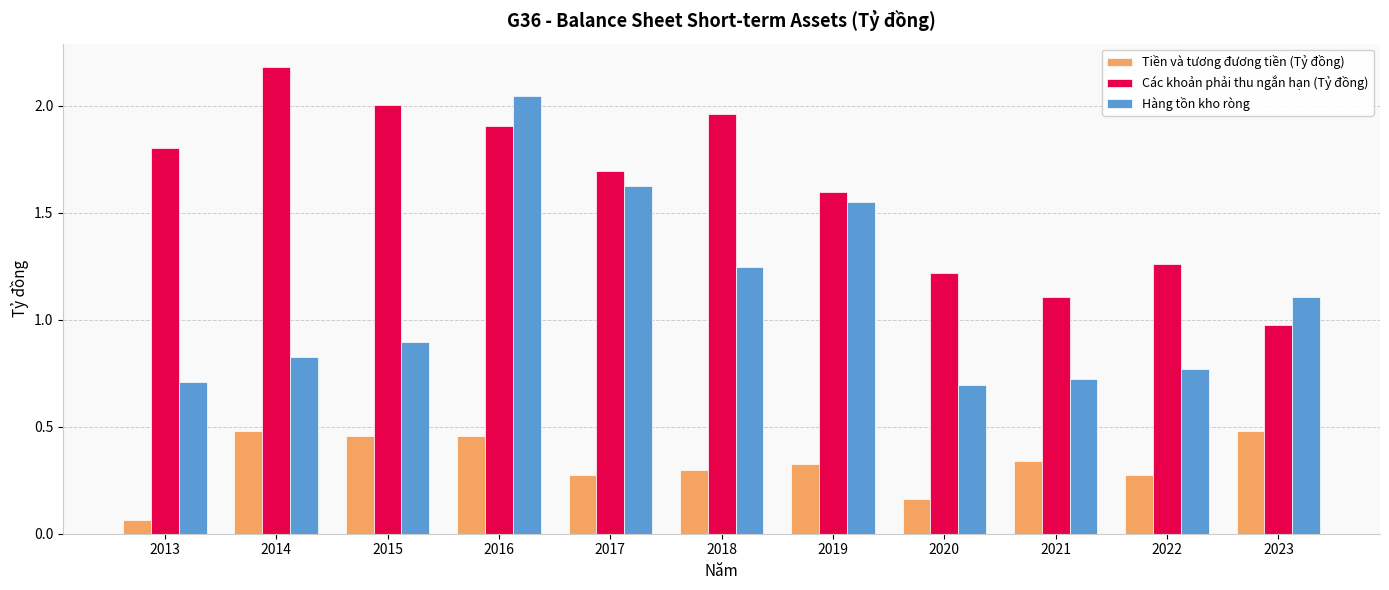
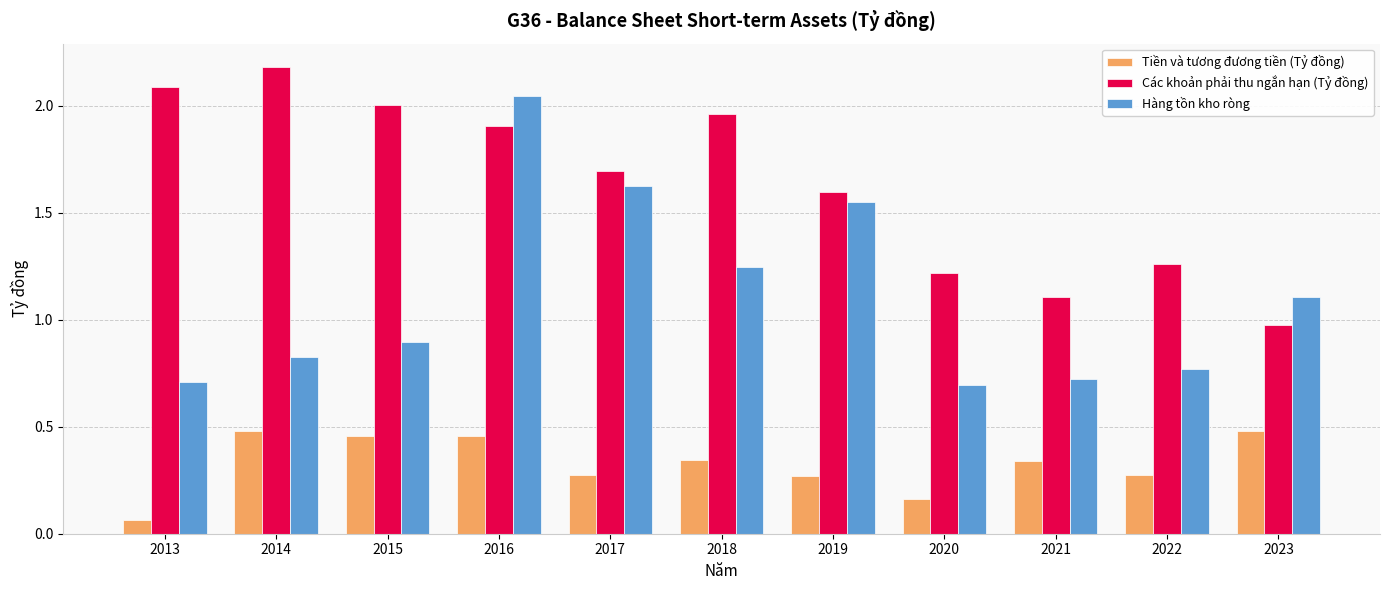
Các khoản phải thu ngắn hạn (Tỷ đồng), 2013: 1.80 -> 2.09
Tiền và tương đương tiền (Tỷ đồng), 2018: 0.30 -> 0.34
Tiền và tương đương tiền (Tỷ đồng), 2019: 0.32 -> 0.27
